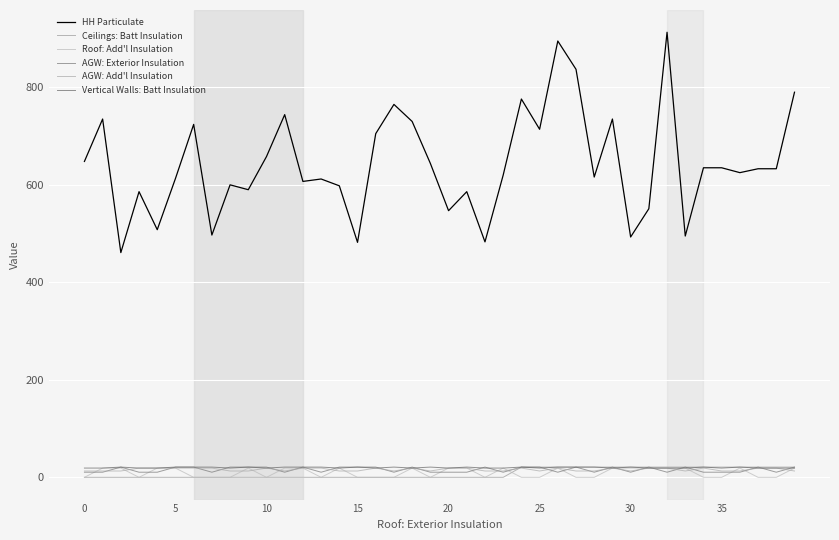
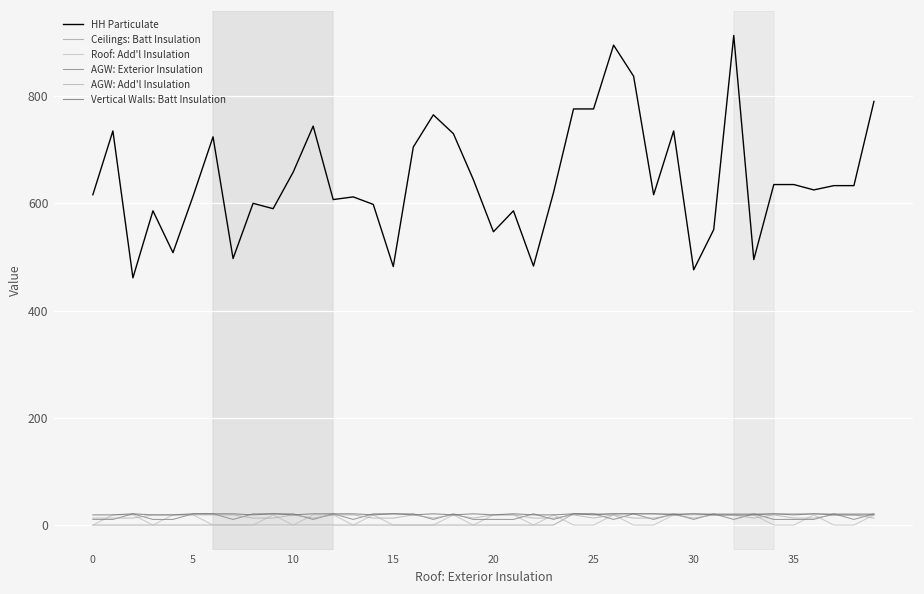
HH Particulate, 0: 650 -> 620
HH Particulate, 25: 710 -> 780
HH Particulate, 30: 490 -> 480
